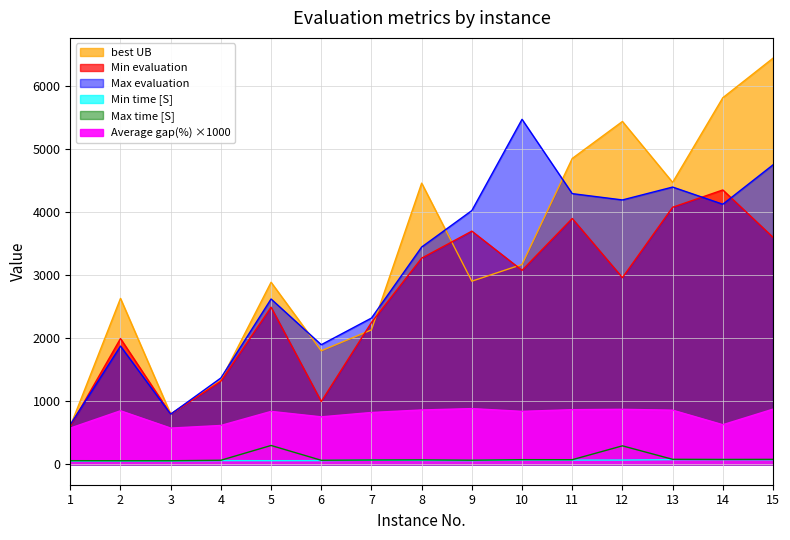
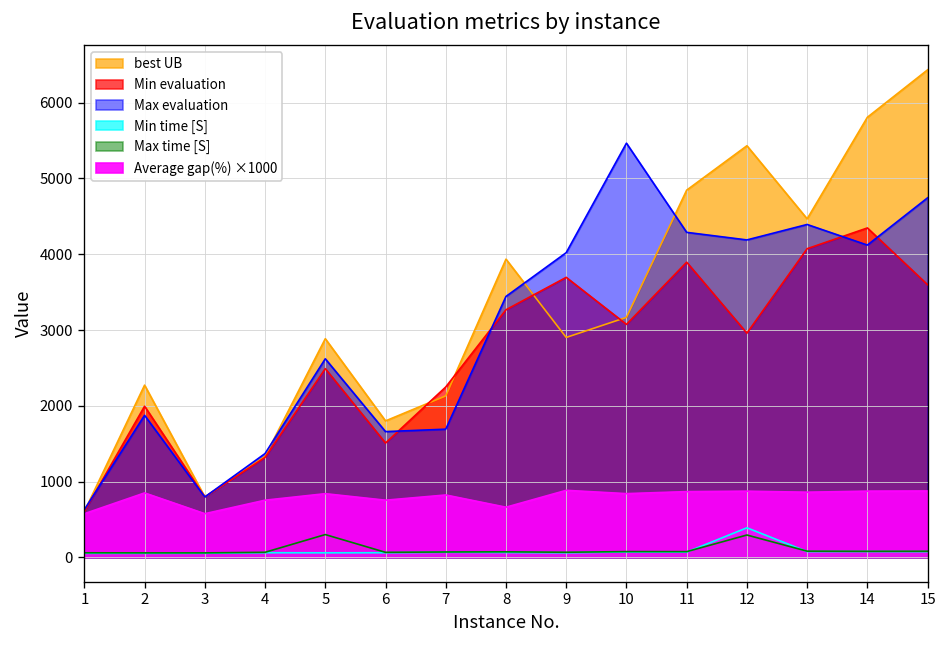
best UB, 2: 2600 -> 2300
Average gap(%) ×1000, 4: 600 -> 800
Min evaluation, 6: 1000 -> 1500
Max evaluation, 6: 1900 -> 1700
Max evaluation, 7: 2300 -> 1700
best UB, 8: 4500 -> 3900
Average gap(%) ×1000, 8: 900 -> 700
Min time [S], 12: 100 -> 400
Average gap(%) ×1000, 14: 600 -> 900
